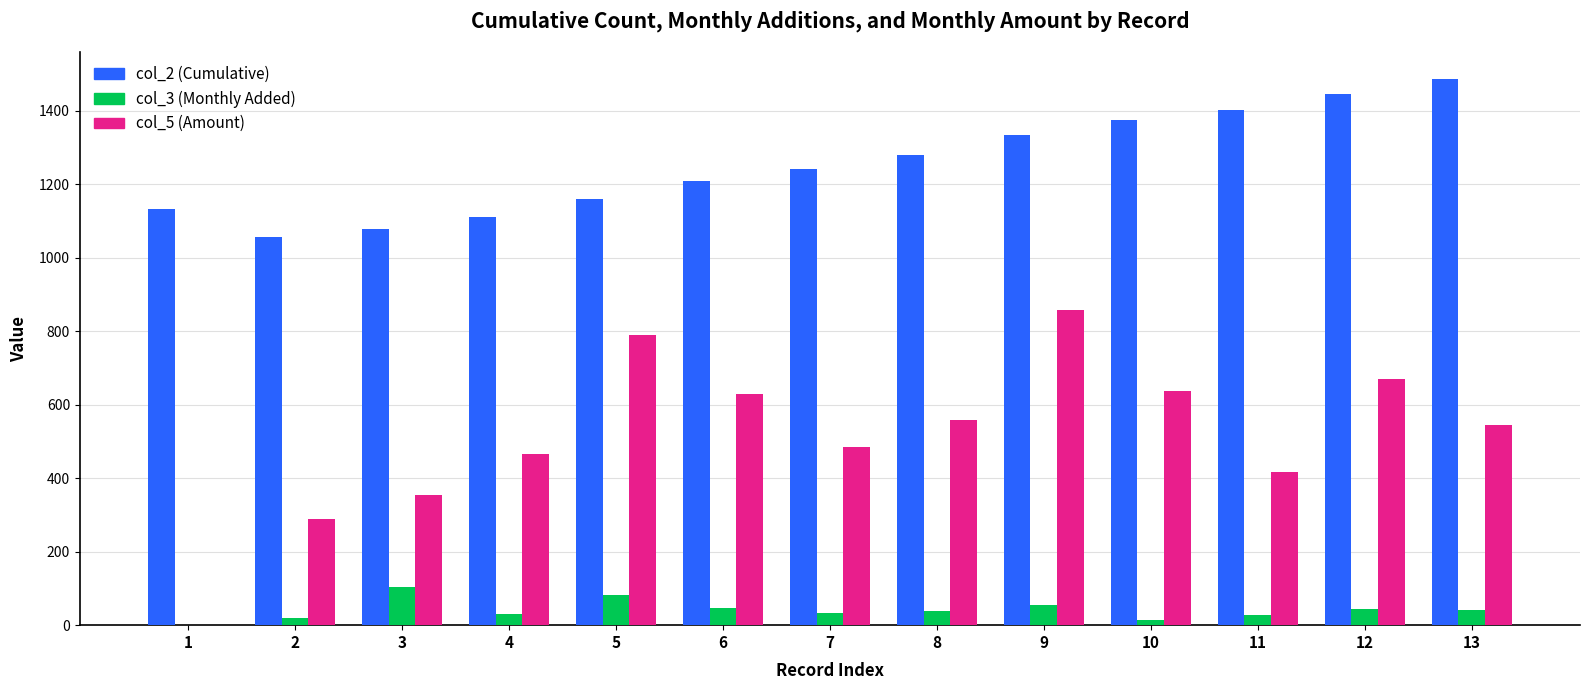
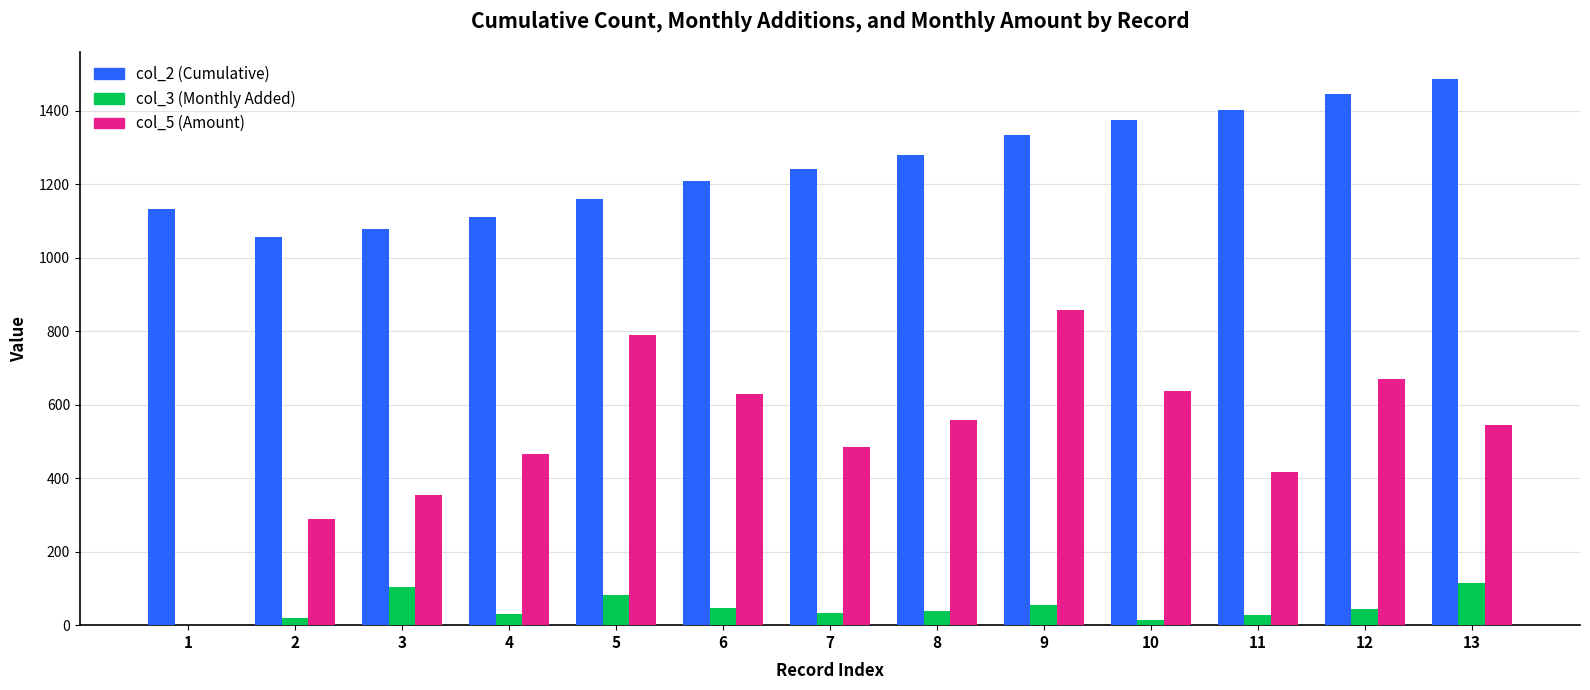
col_3 (Monthly Added), 13: 40 -> 120
